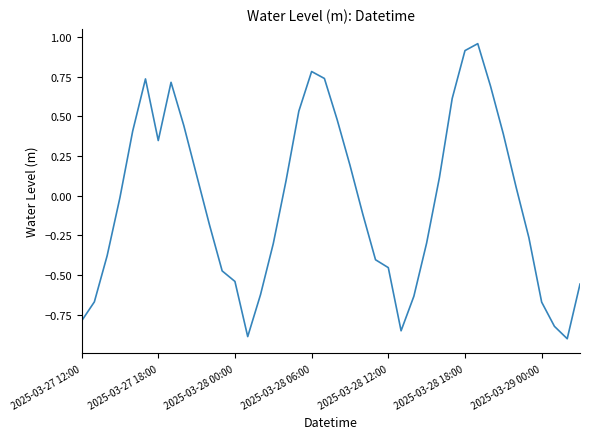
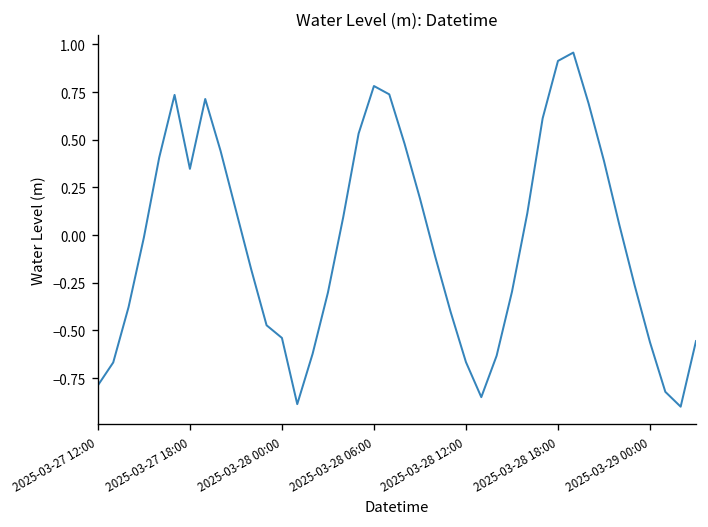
2025-03-28 12:00: -0.45 -> -0.67
2025-03-29 00:00: -0.67 -> -0.56
